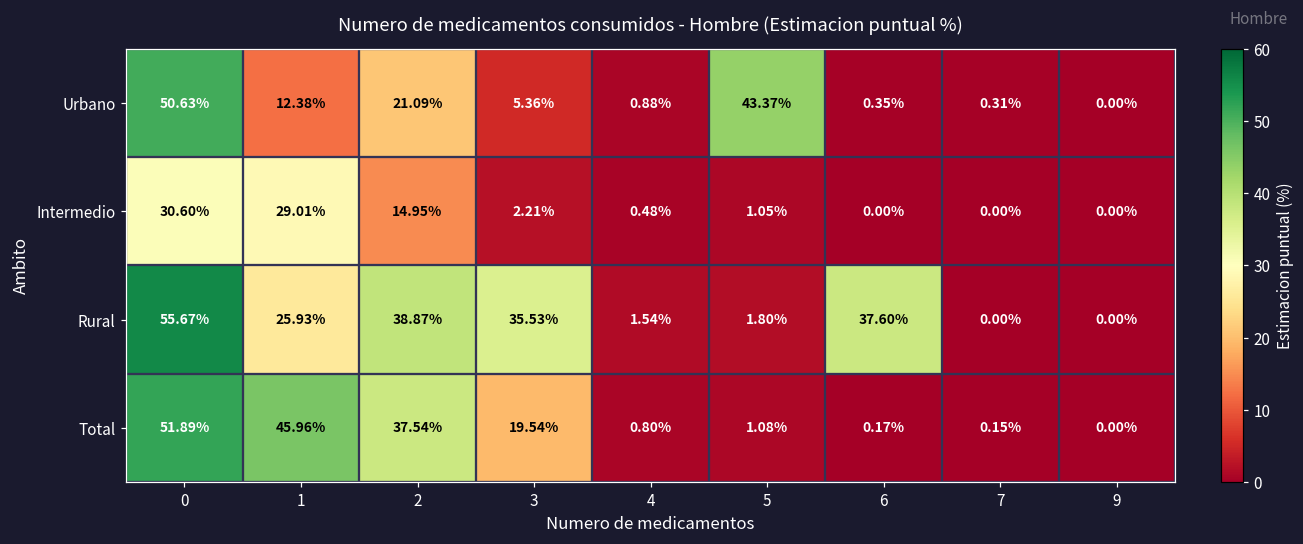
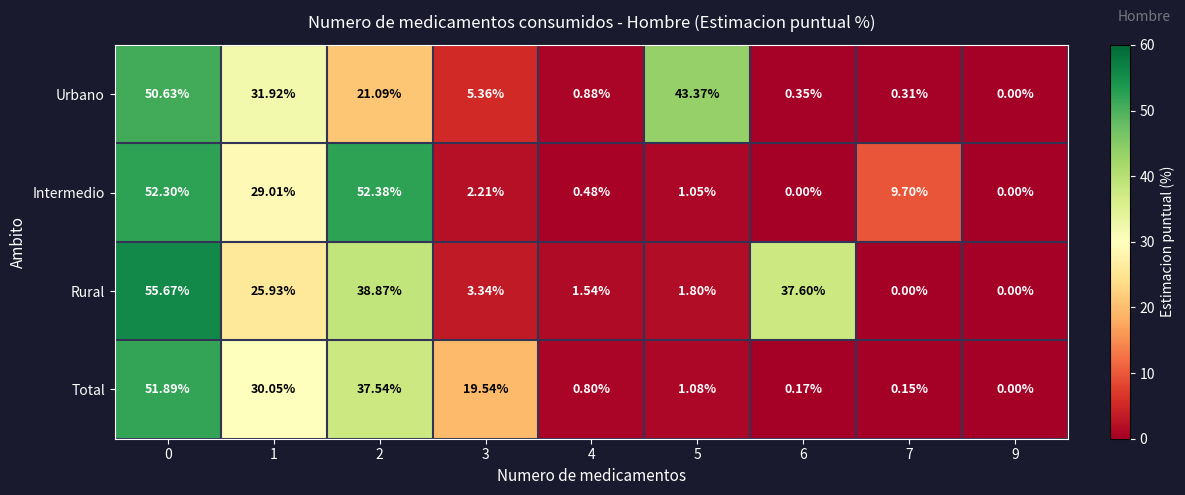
Urbano, 1: 12.38% -> 31.92%
Intermedio, 0: 30.60% -> 52.30%
Intermedio, 2: 14.95% -> 52.38%
Intermedio, 7: 0.00% -> 9.70%
Rural, 3: 35.53% -> 3.34%
Total, 1: 45.96% -> 30.05%
